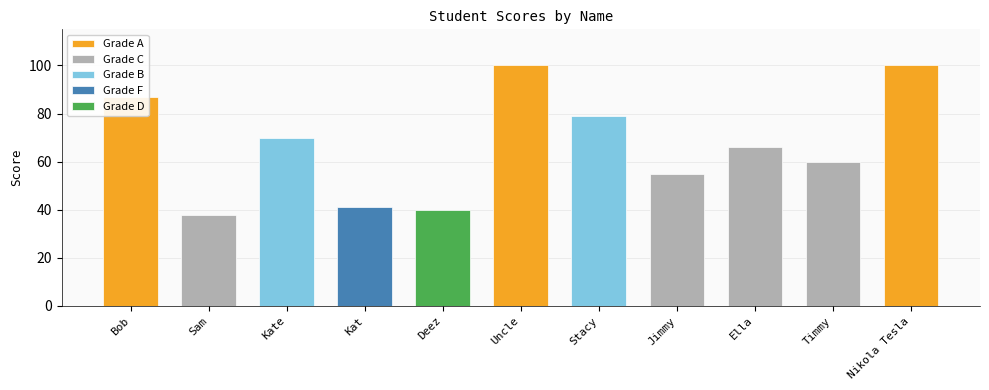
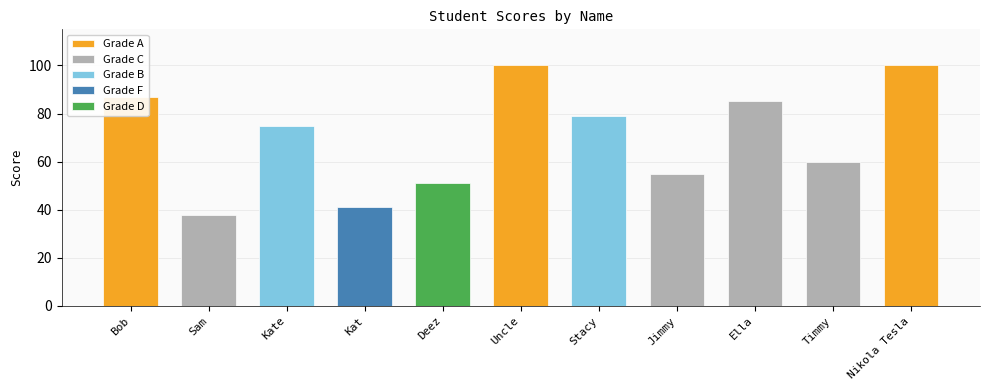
Kate: 70 -> 75
Deez: 40 -> 51
Ella: 66 -> 85
